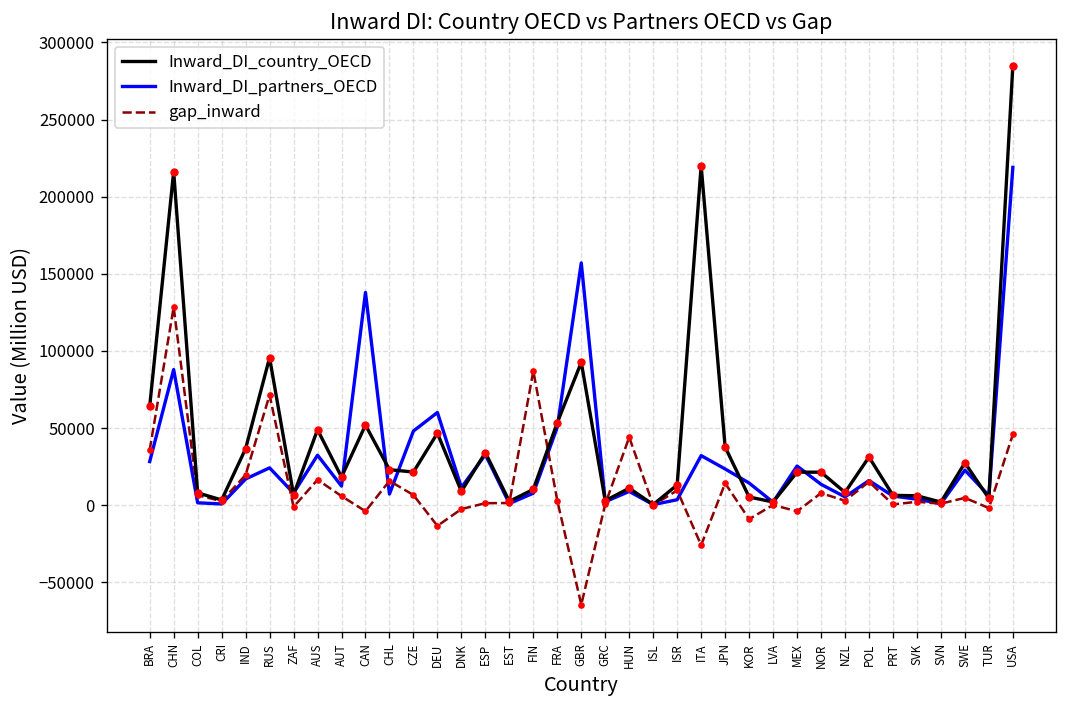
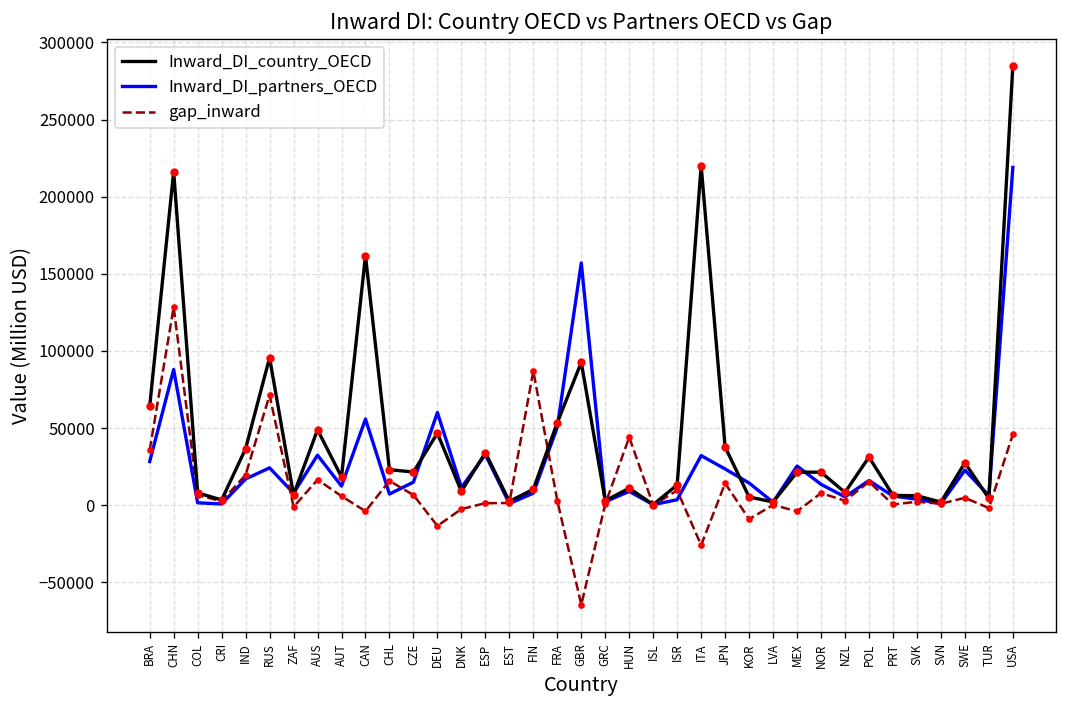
Inward_DI_country_OECD, CAN: 52000 -> 162000
Inward_DI_partners_OECD, CAN: 138000 -> 56000
Inward_DI_partners_OECD, CZE: 48000 -> 15000
